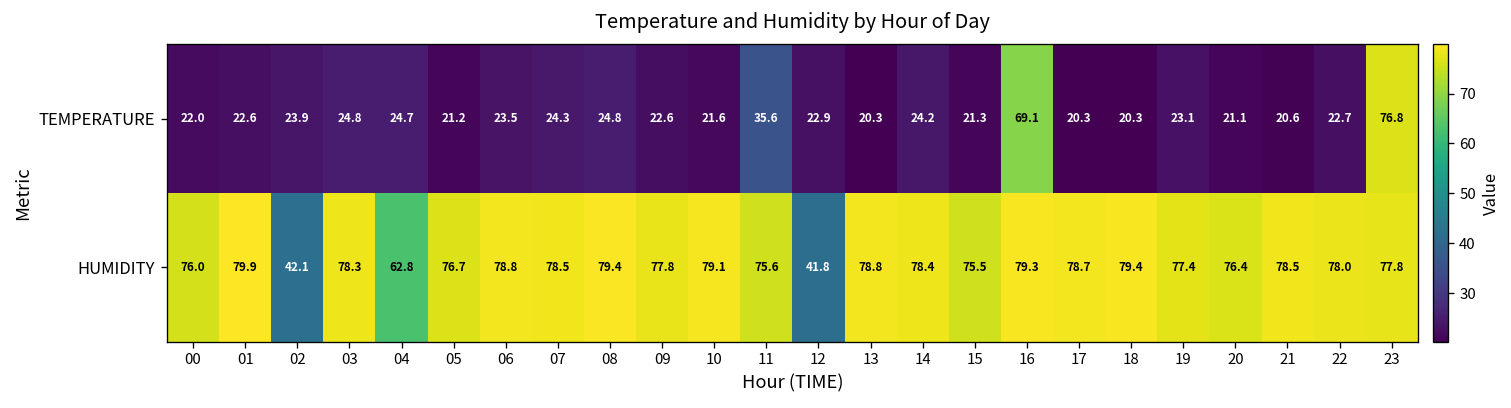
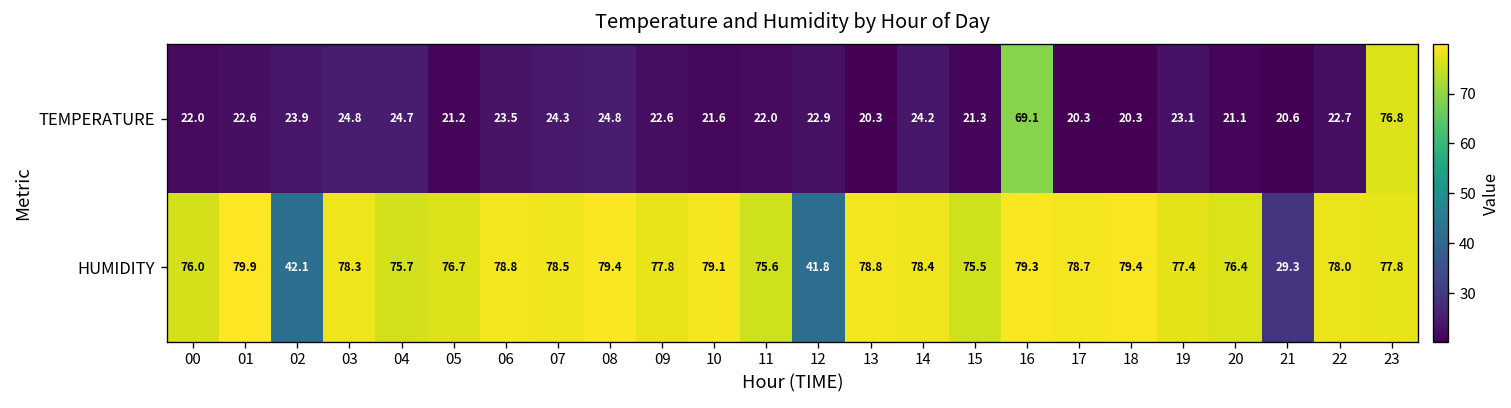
TEMPERATURE, 11: 35.6 -> 22.0
HUMIDITY, 04: 62.8 -> 75.7
HUMIDITY, 21: 78.5 -> 29.3
